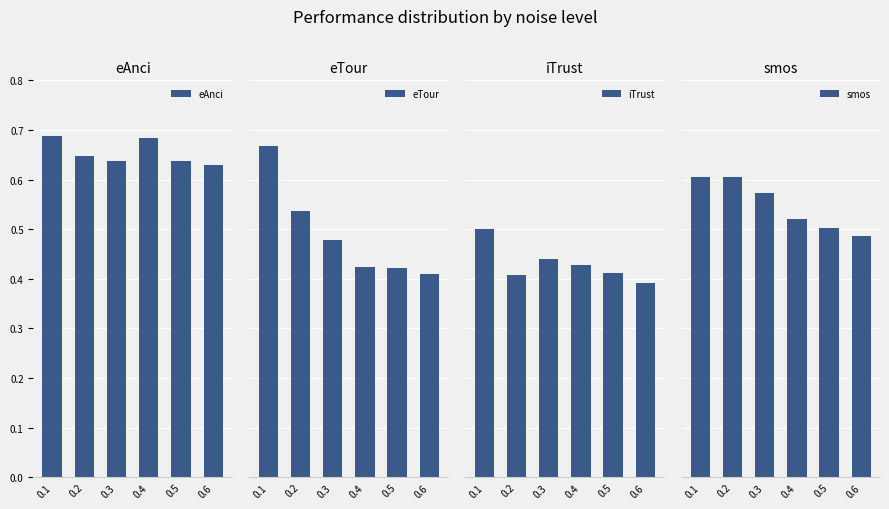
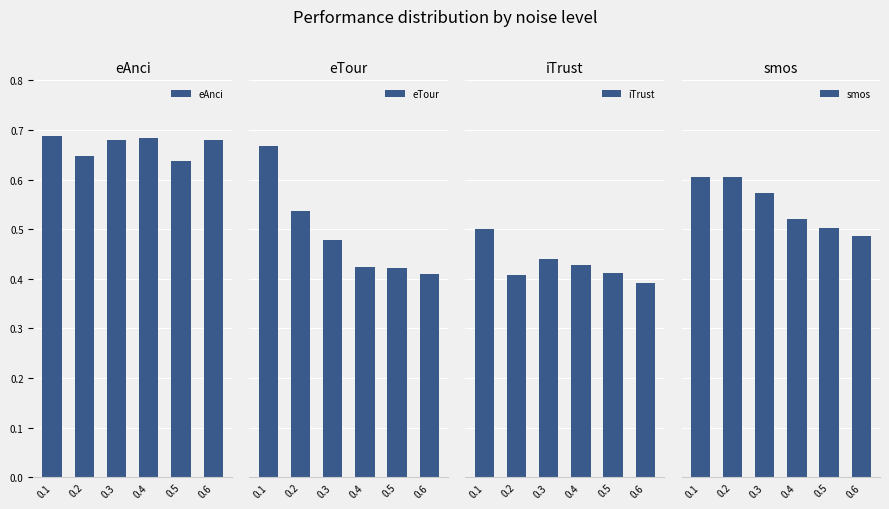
eAnci, 0.3: 0.64 -> 0.68
eAnci, 0.6: 0.63 -> 0.68
